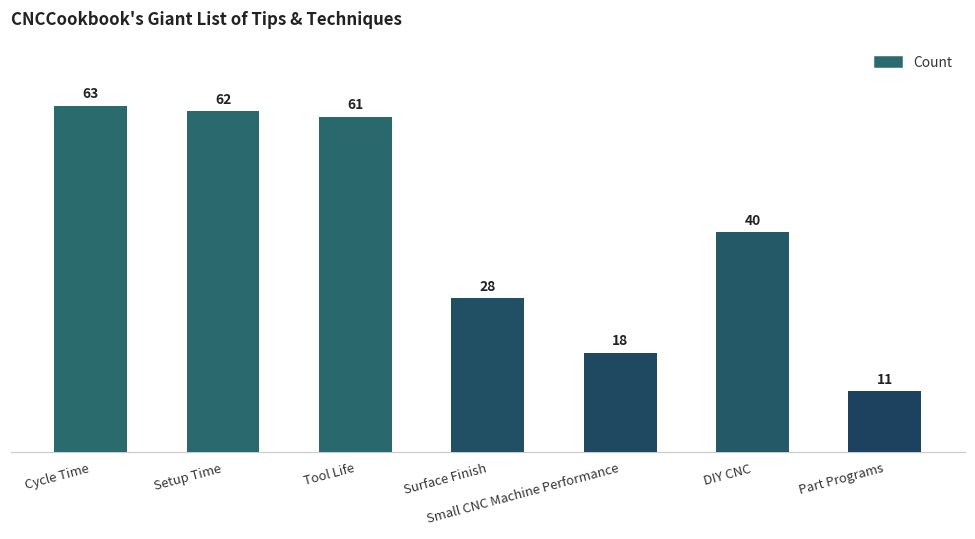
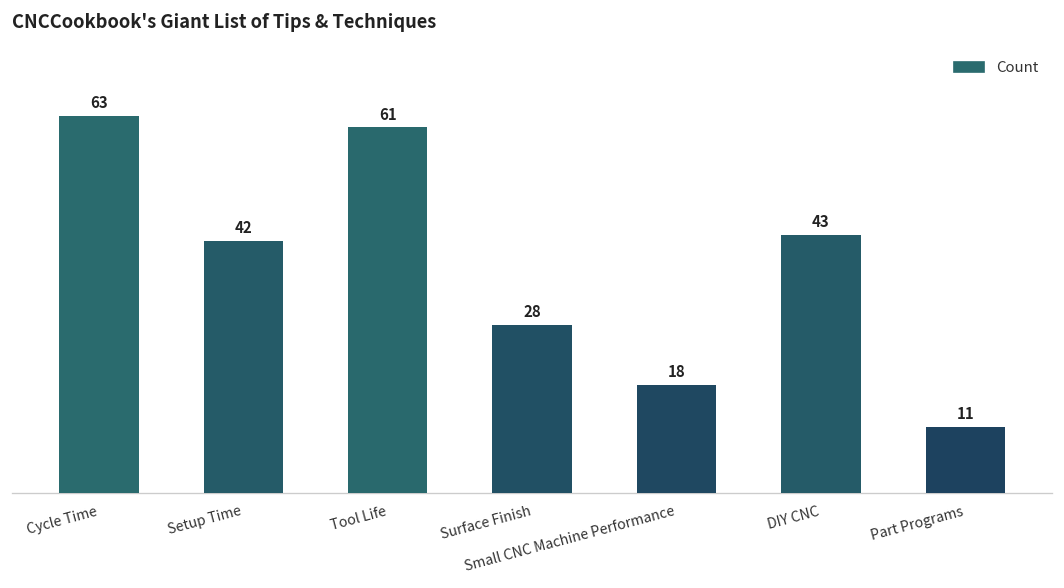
Setup Time: 62 -> 42
DIY CNC: 40 -> 43
